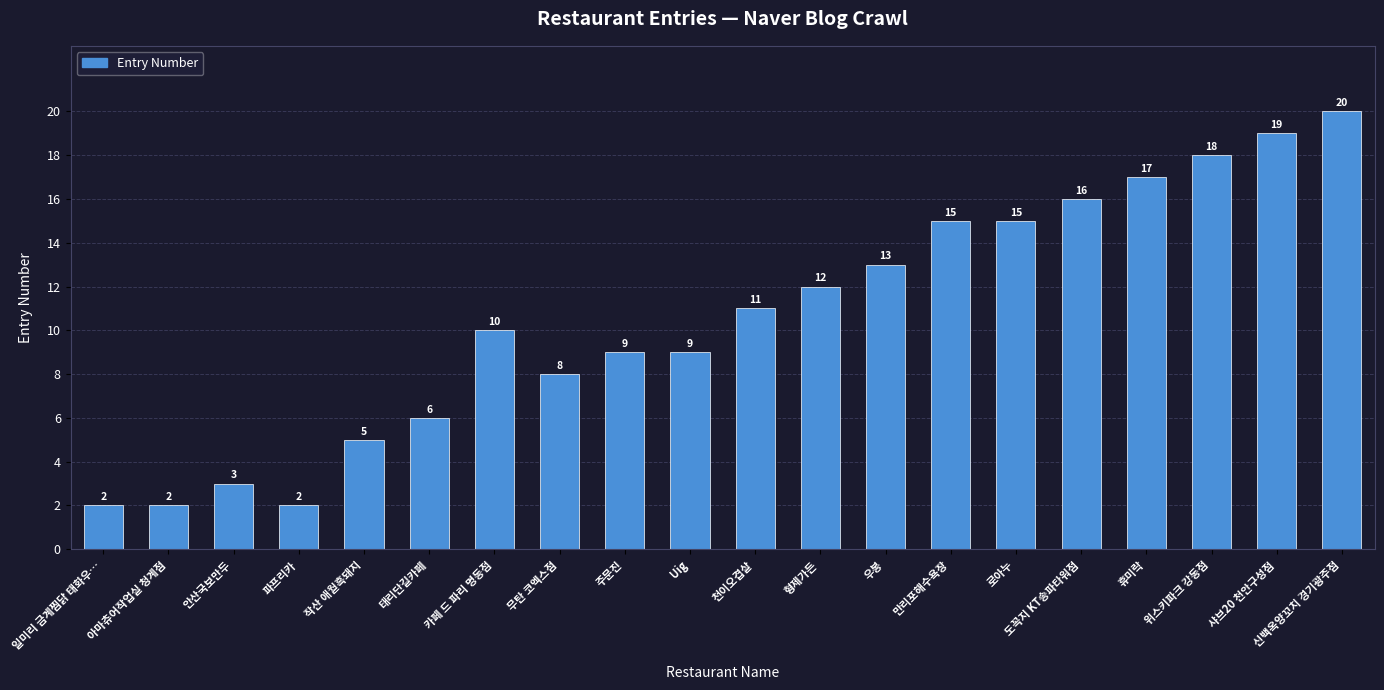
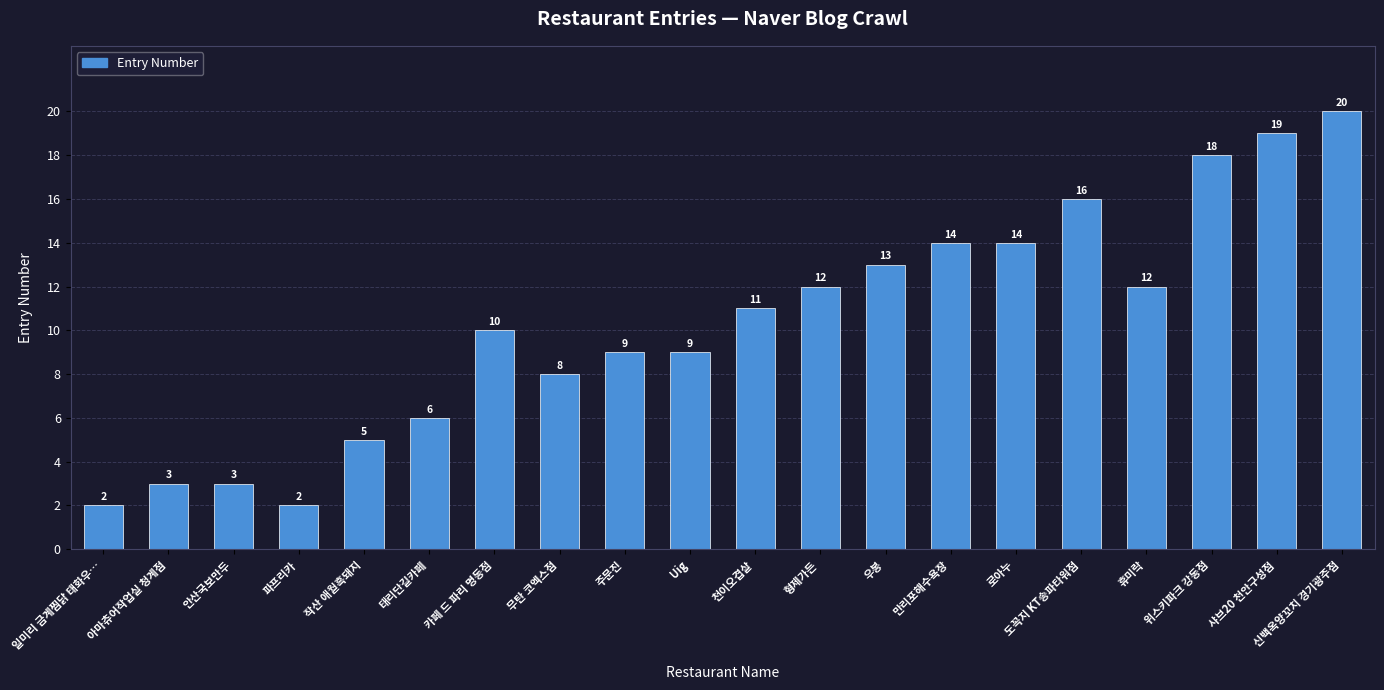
아마츄어작업실 청계점: 2 -> 3
만리포해수욕장: 15 -> 14
로아누: 15 -> 14
휴미락: 17 -> 12
